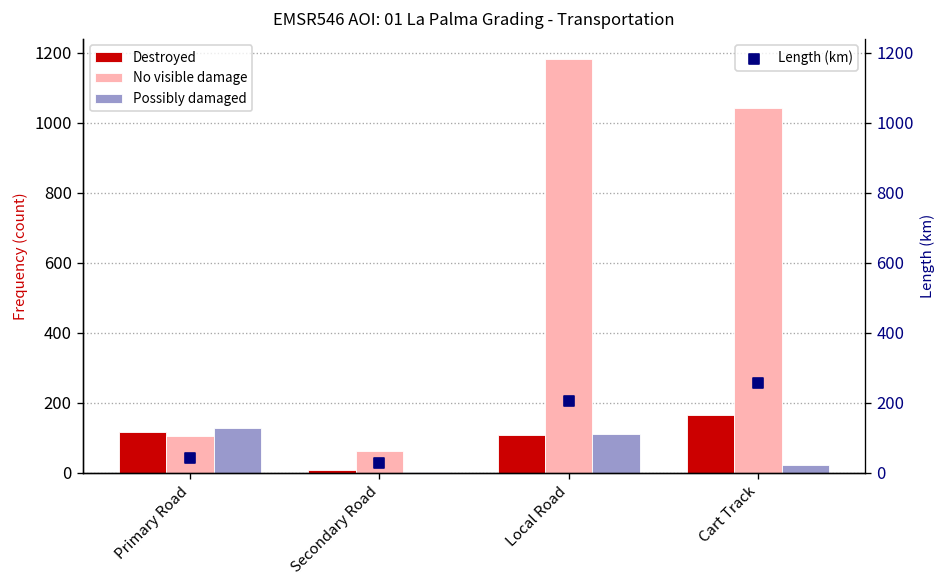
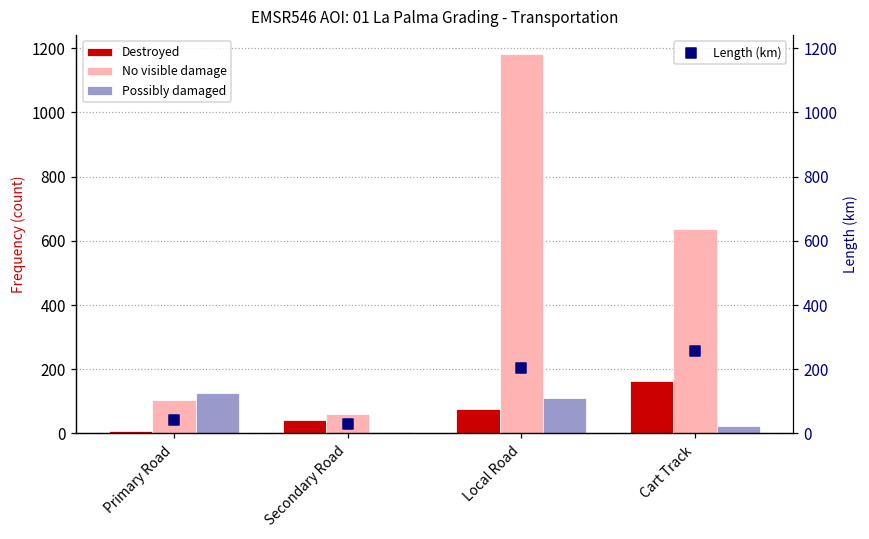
Destroyed, Primary Road: 120 -> 10
Destroyed, Secondary Road: 10 -> 40
Destroyed, Local Road: 110 -> 80
No visible damage, Cart Track: 1040 -> 640
